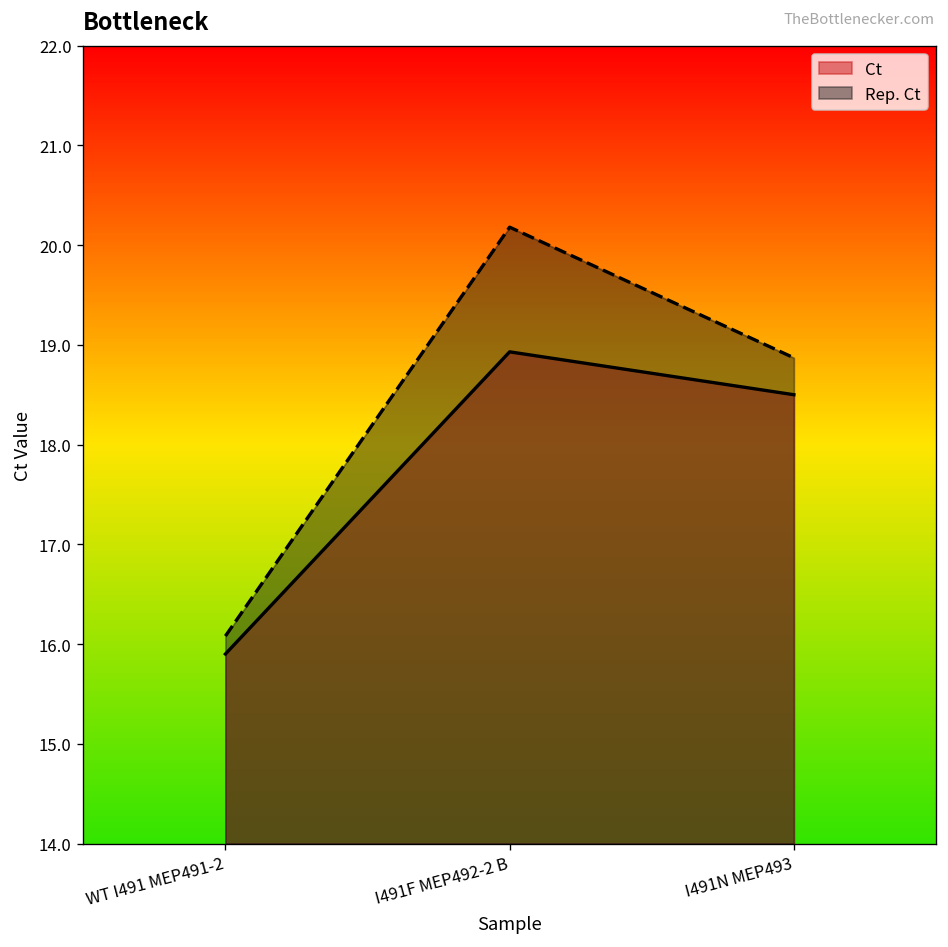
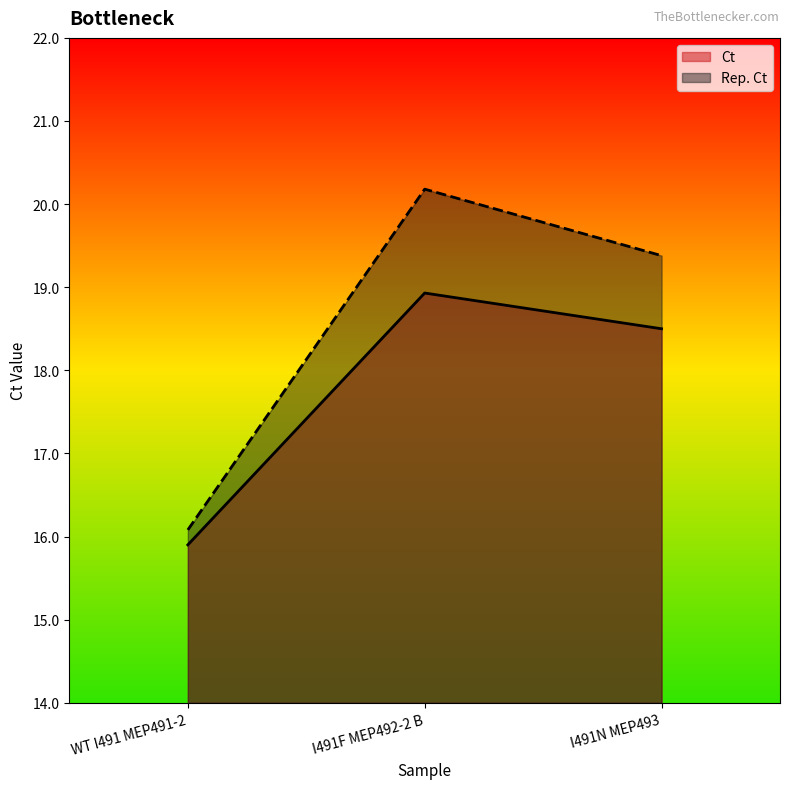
Rep. Ct, I491N MEP493: 18.9 -> 19.4
